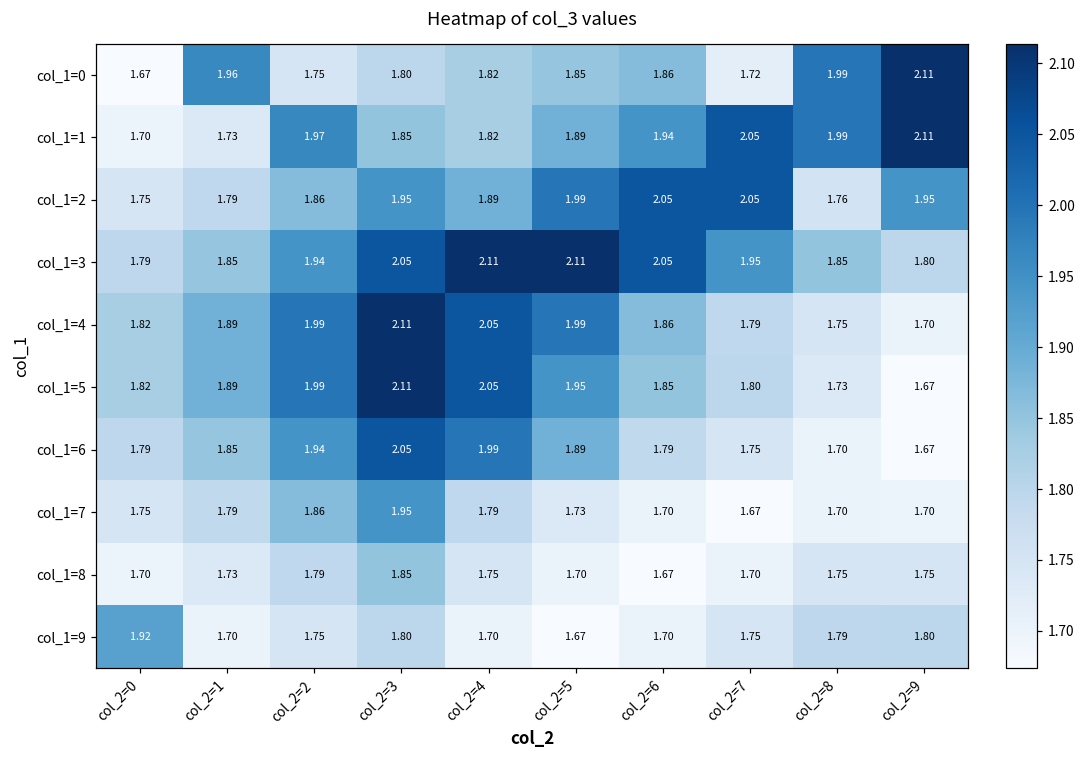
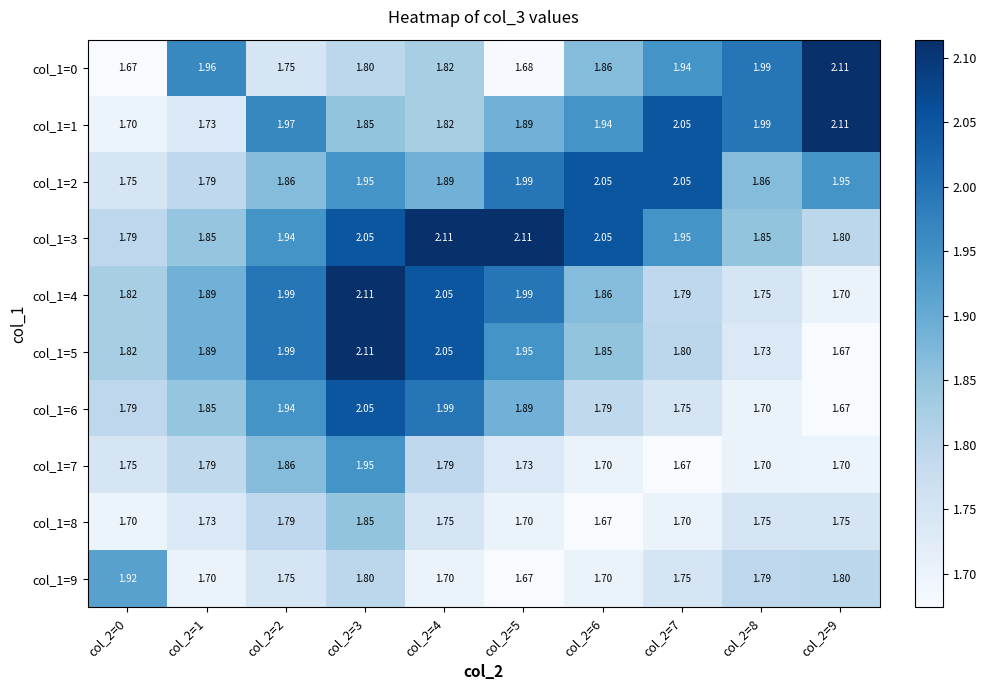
col_1=0, col_2=5: 1.85 -> 1.68
col_1=0, col_2=7: 1.72 -> 1.94
col_1=2, col_2=8: 1.76 -> 1.86
